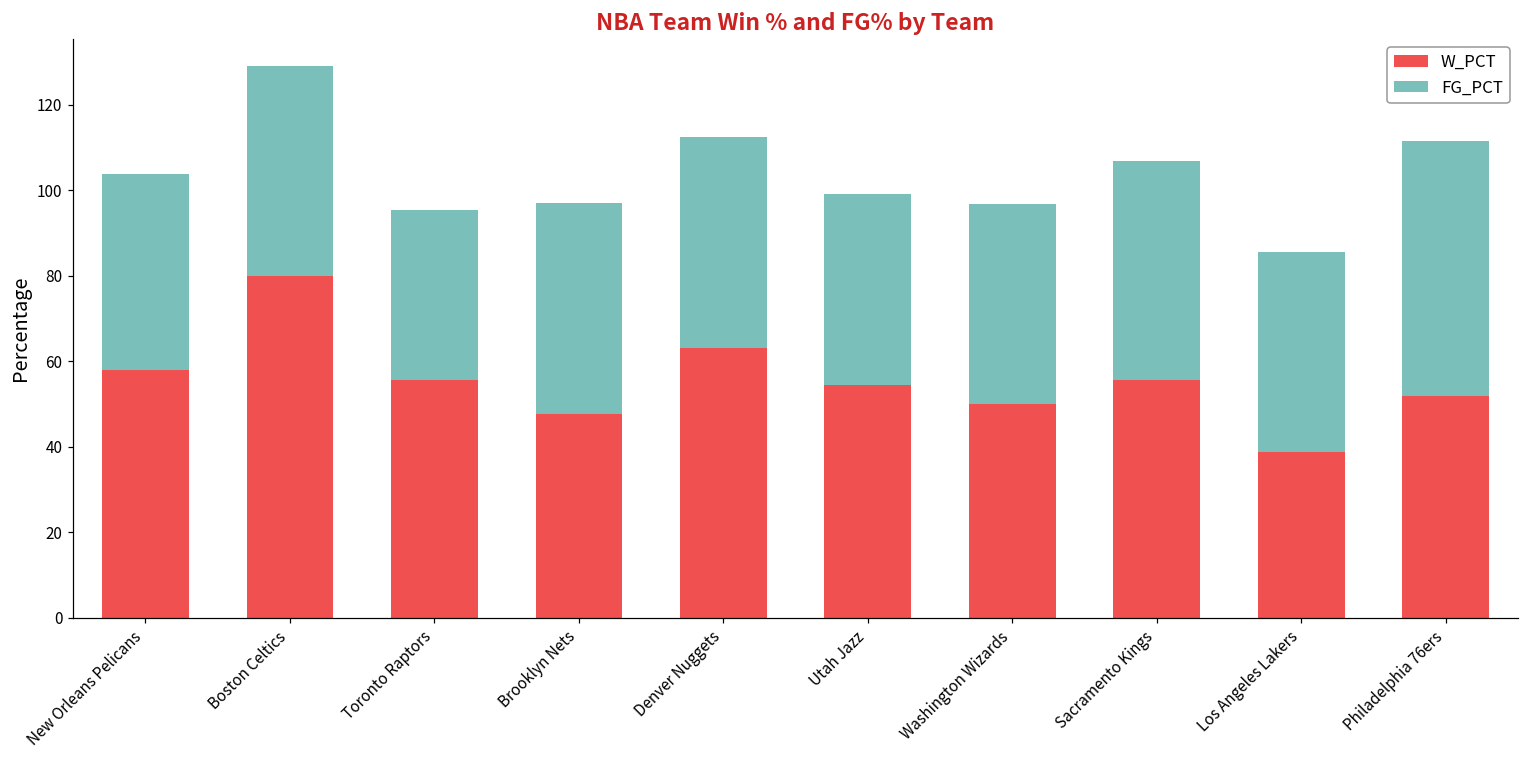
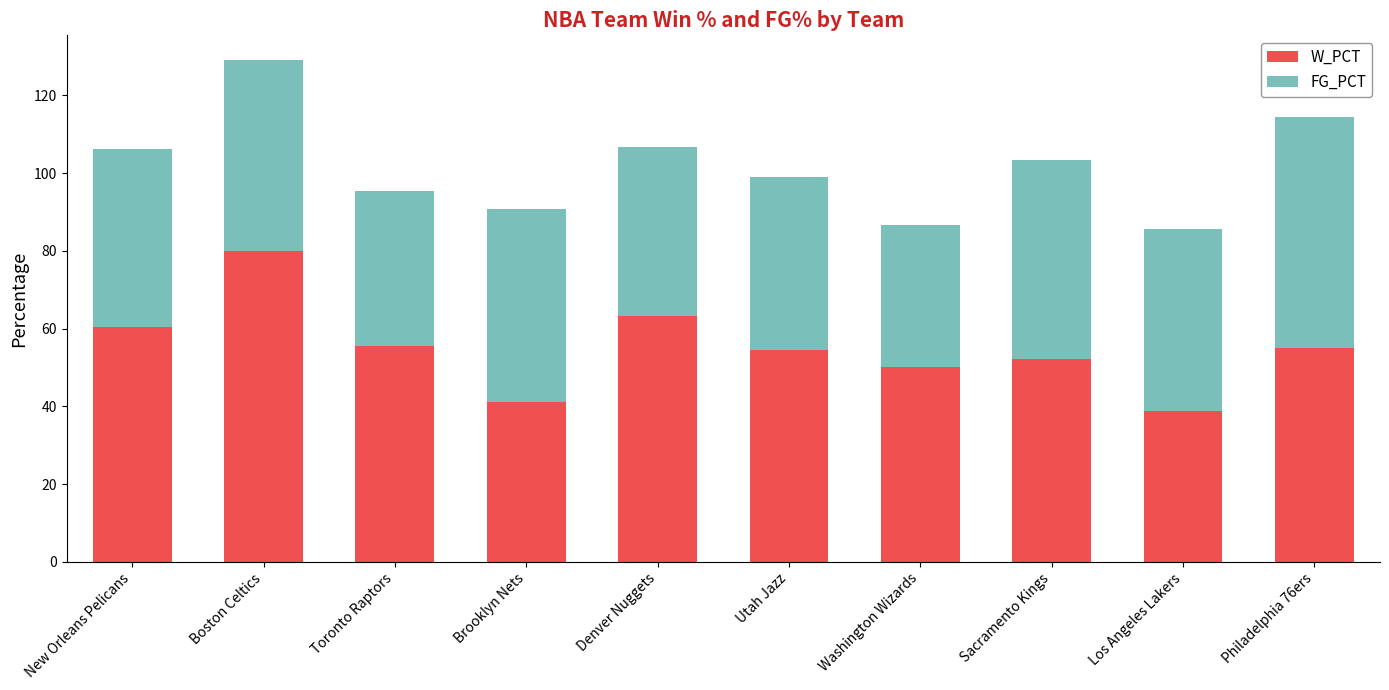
W_PCT, New Orleans Pelicans: 58 -> 60
W_PCT, Brooklyn Nets: 48 -> 41
FG_PCT, Denver Nuggets: 49 -> 44
FG_PCT, Washington Wizards: 47 -> 37
W_PCT, Sacramento Kings: 56 -> 52
W_PCT, Philadelphia 76ers: 52 -> 55
